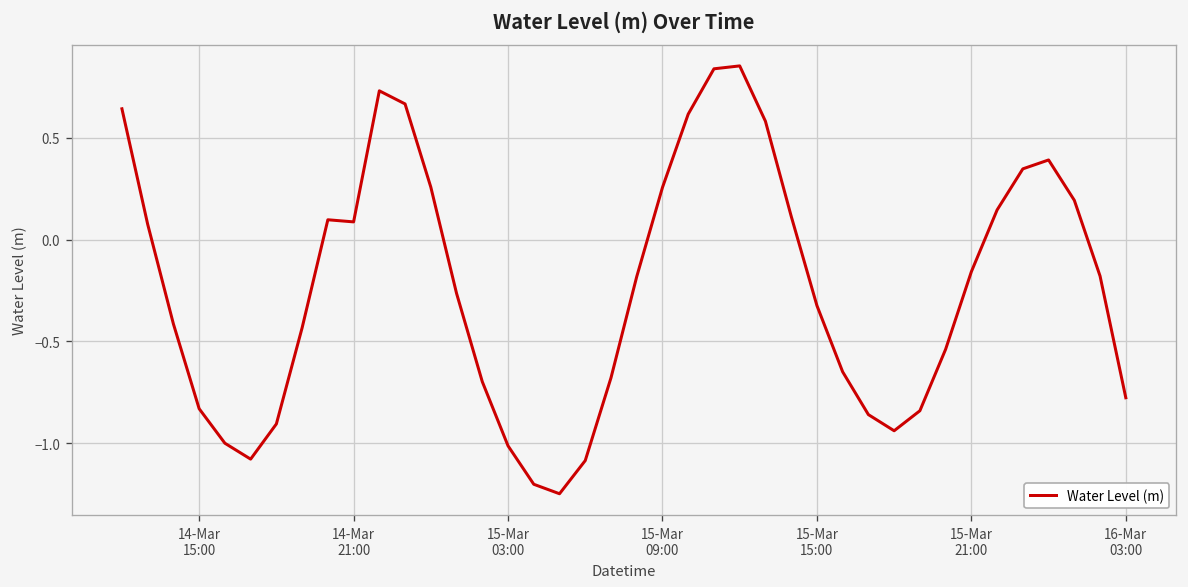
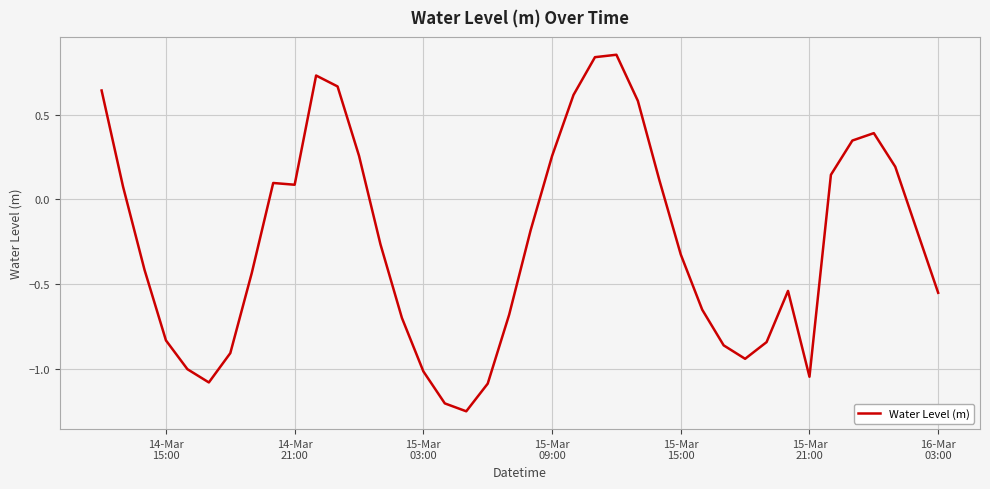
15-Mar 21:00: -0.16 -> -1.04
16-Mar 03:00: -0.78 -> -0.55
